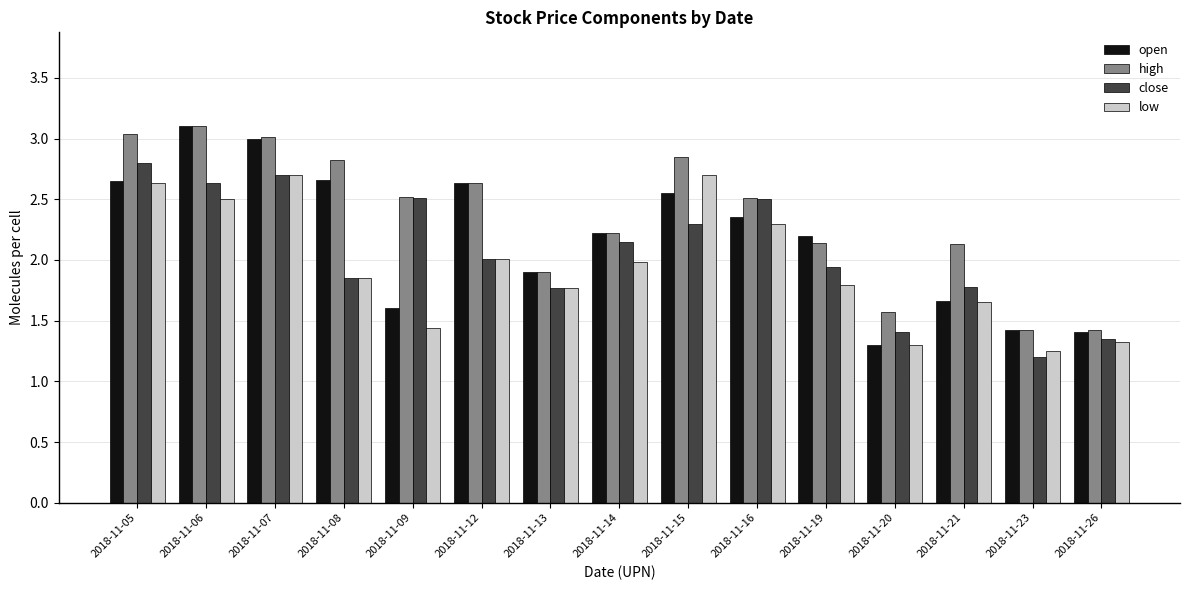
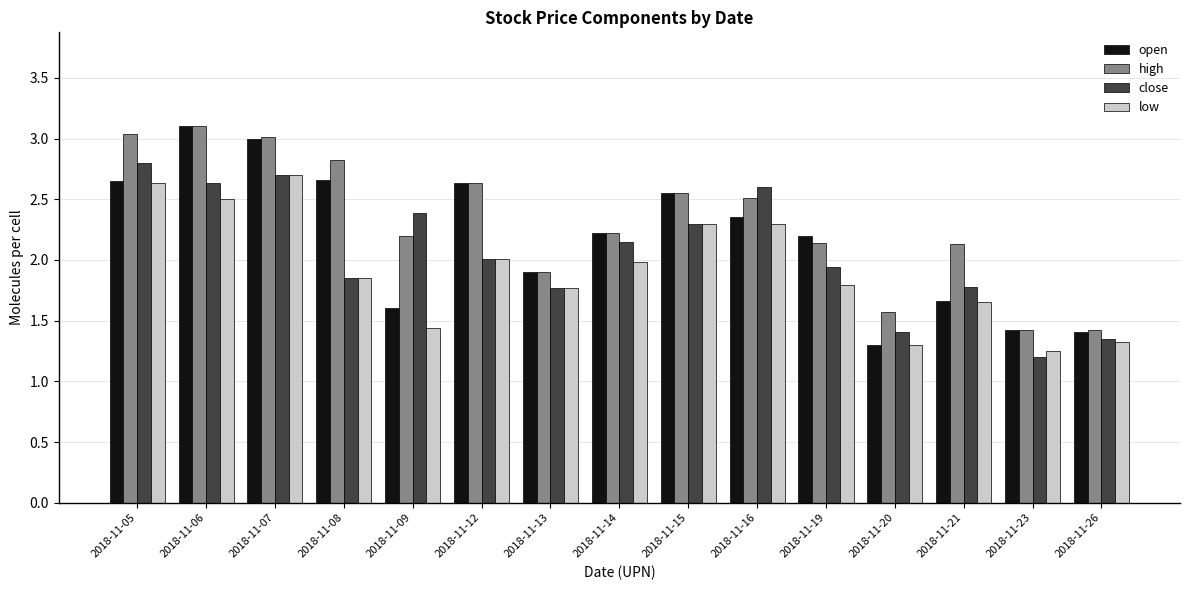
high, 2018-11-09: 2.52 -> 2.20
close, 2018-11-09: 2.51 -> 2.39
high, 2018-11-15: 2.85 -> 2.55
low, 2018-11-15: 2.7 -> 2.3
close, 2018-11-16: 2.5 -> 2.6
